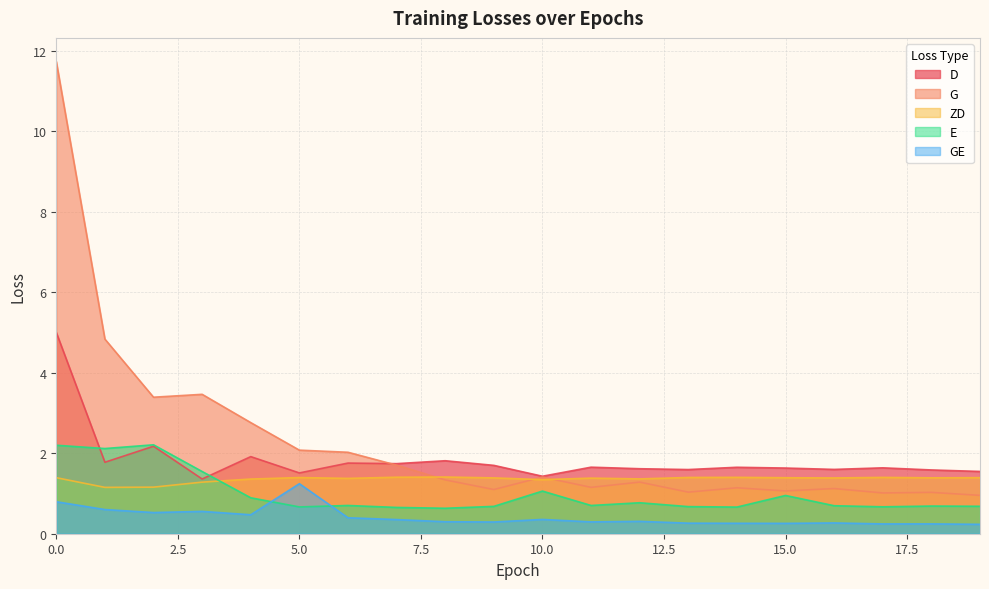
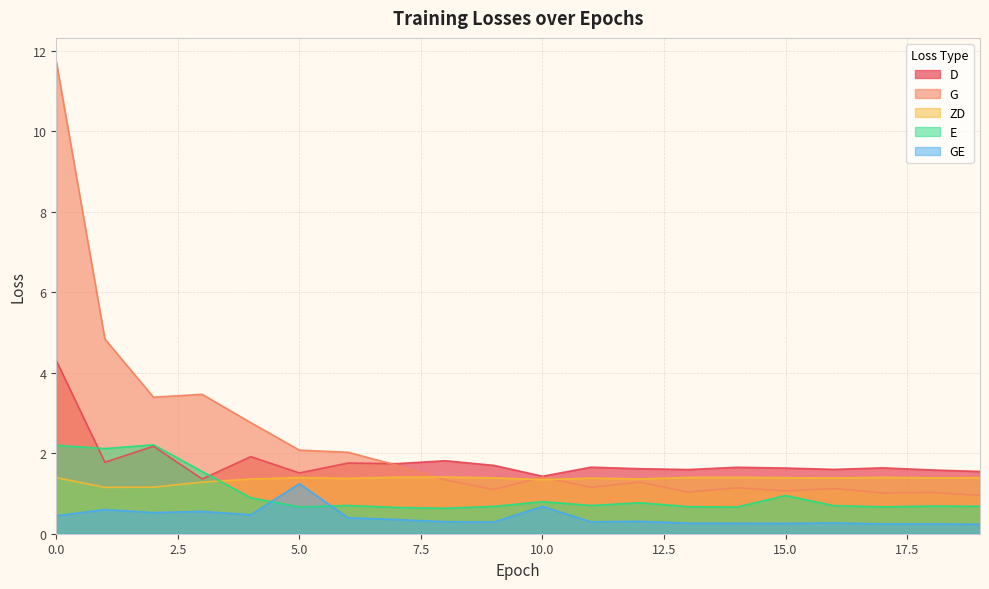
D, 0.0: 5.0 -> 4.3
GE, 0.0: 0.8 -> 0.4
E, 10.0: 1.1 -> 0.8
GE, 10.0: 0.4 -> 0.7
